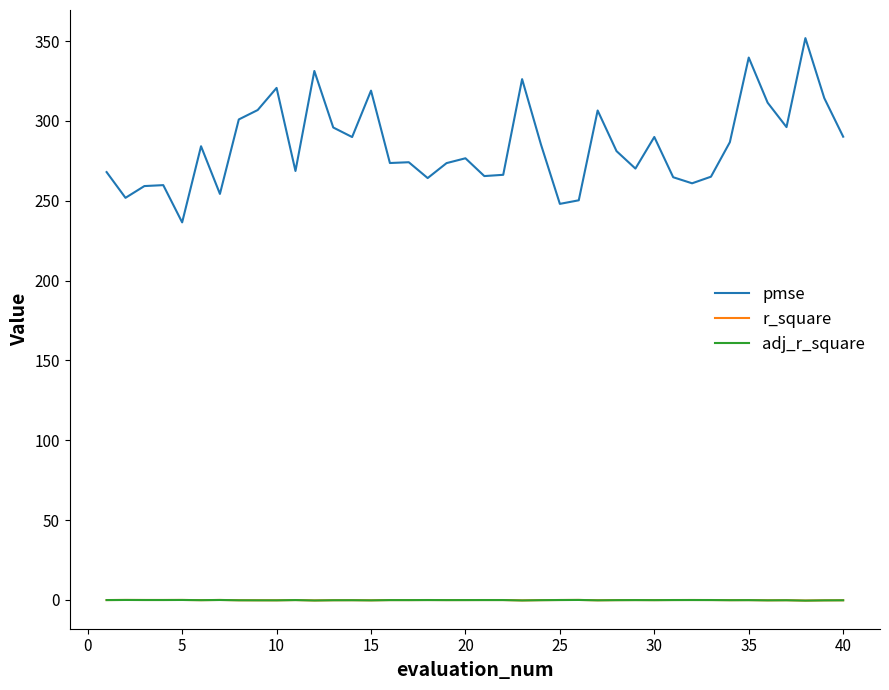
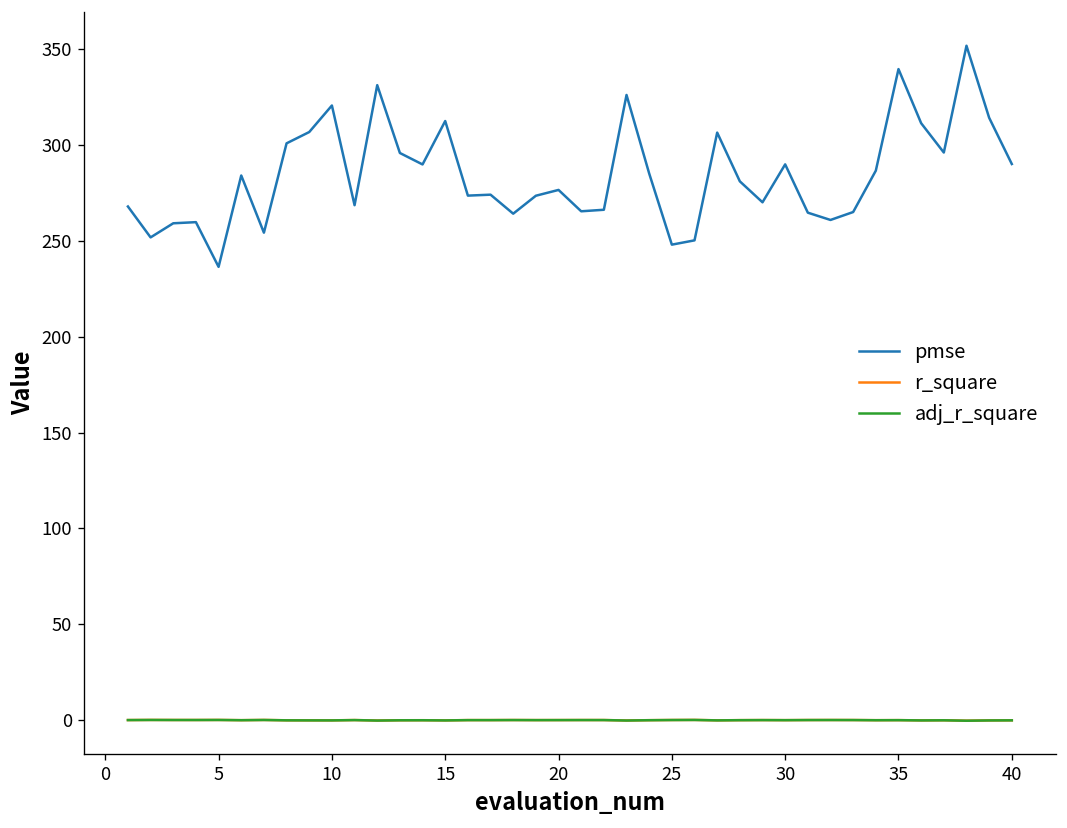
pmse, 15: 319 -> 313
